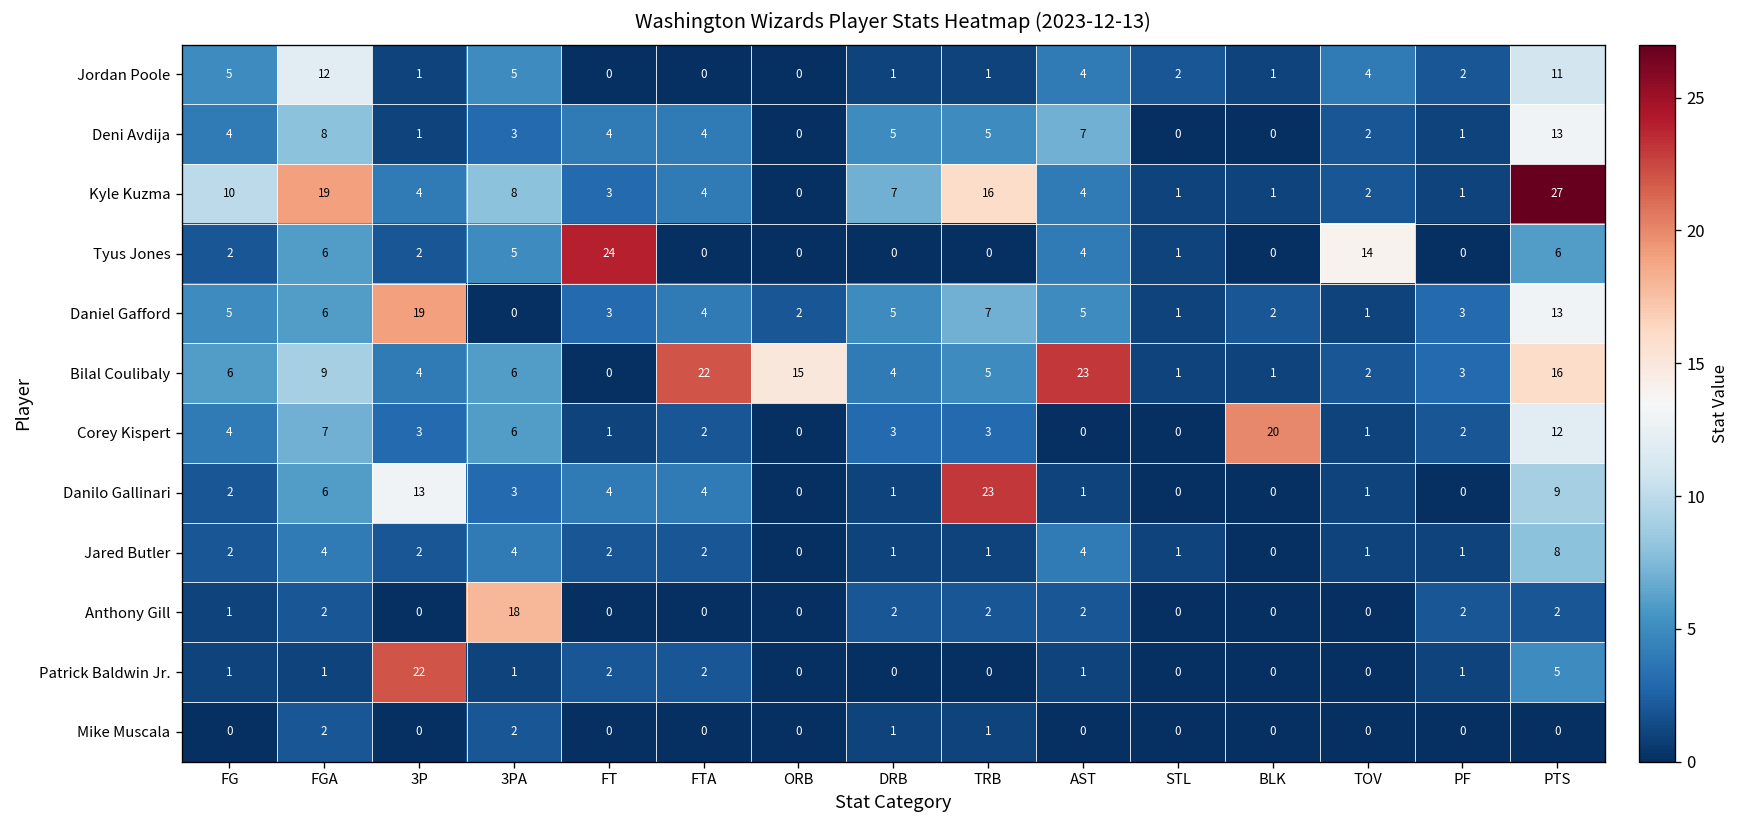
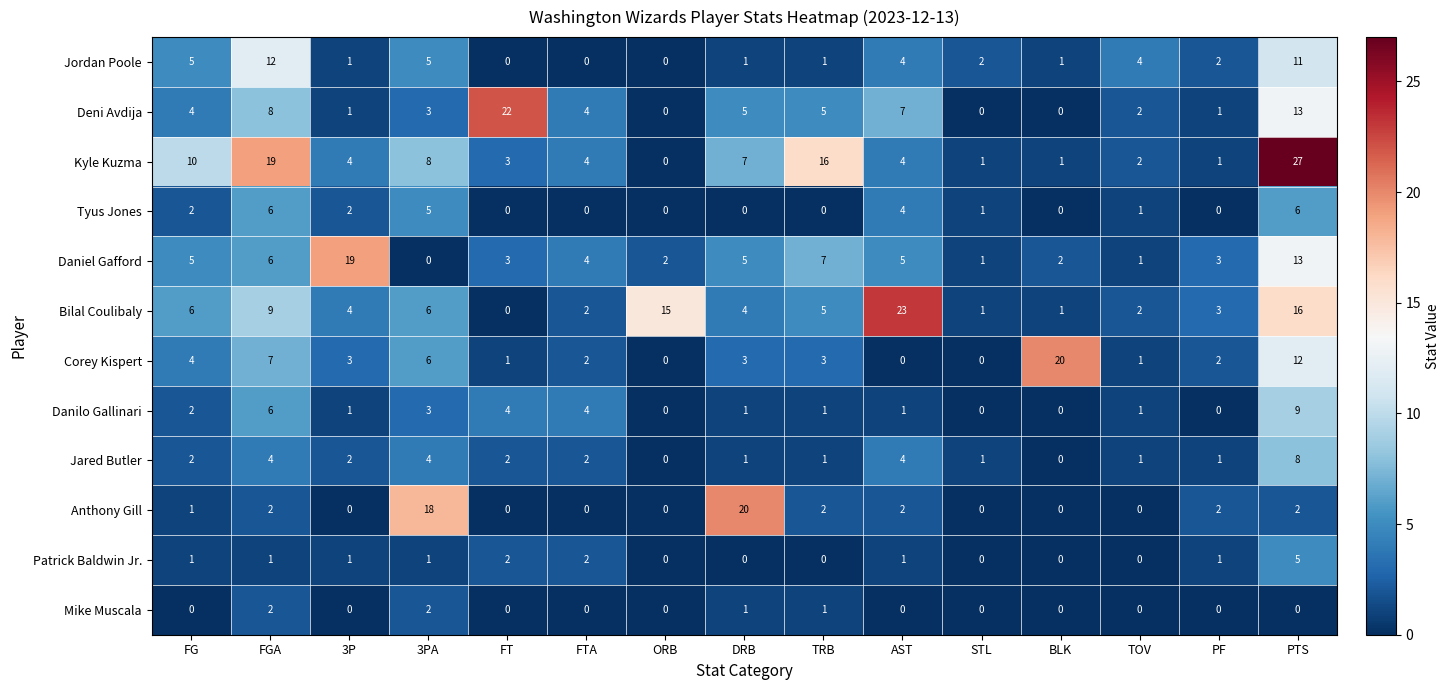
Deni Avdija, FT: 4 -> 22
Tyus Jones, FT: 24 -> 0
Tyus Jones, TOV: 14 -> 1
Bilal Coulibaly, FTA: 22 -> 2
Danilo Gallinari, 3P: 13 -> 1
Danilo Gallinari, TRB: 23 -> 1
Anthony Gill, DRB: 2 -> 20
Patrick Baldwin Jr., 3P: 22 -> 1
